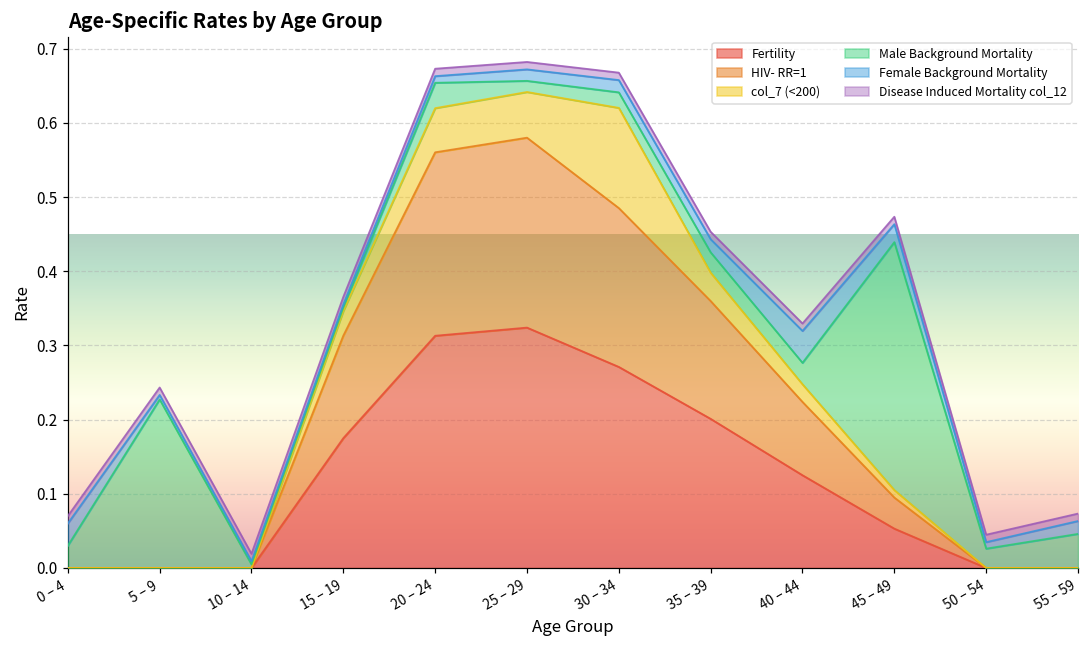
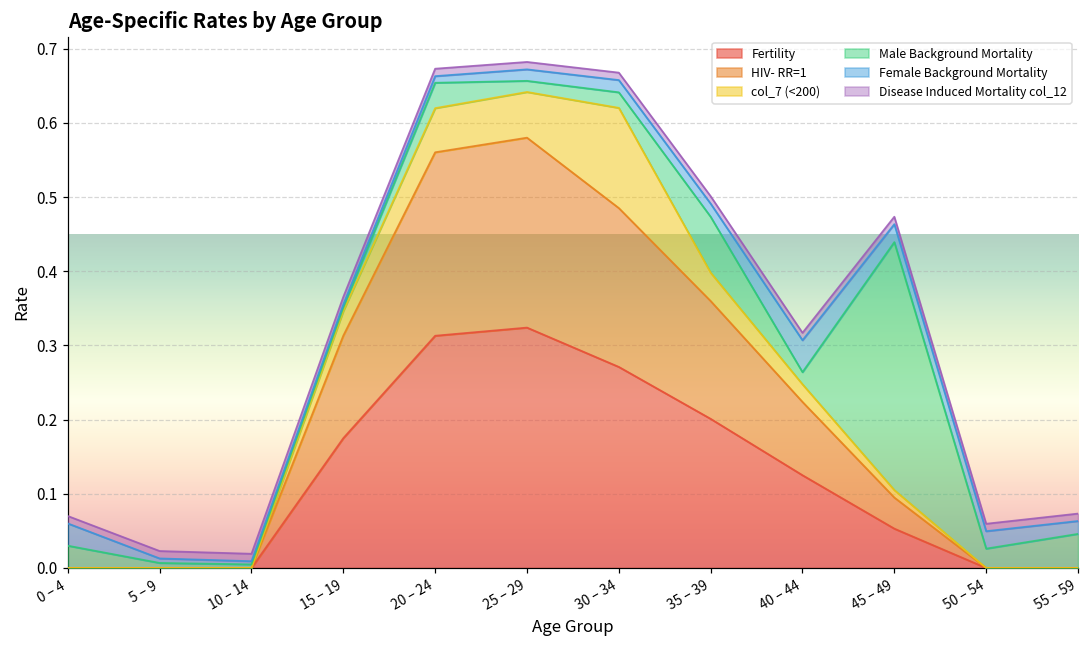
Male Background Mortality, 5 – 9: 0.23 -> 0.01
Male Background Mortality, 35 – 39: 0.03 -> 0.08
Male Background Mortality, 40 – 44: 0.03 -> 0.02
Female Background Mortality, 50 – 54: 0.01 -> 0.02
